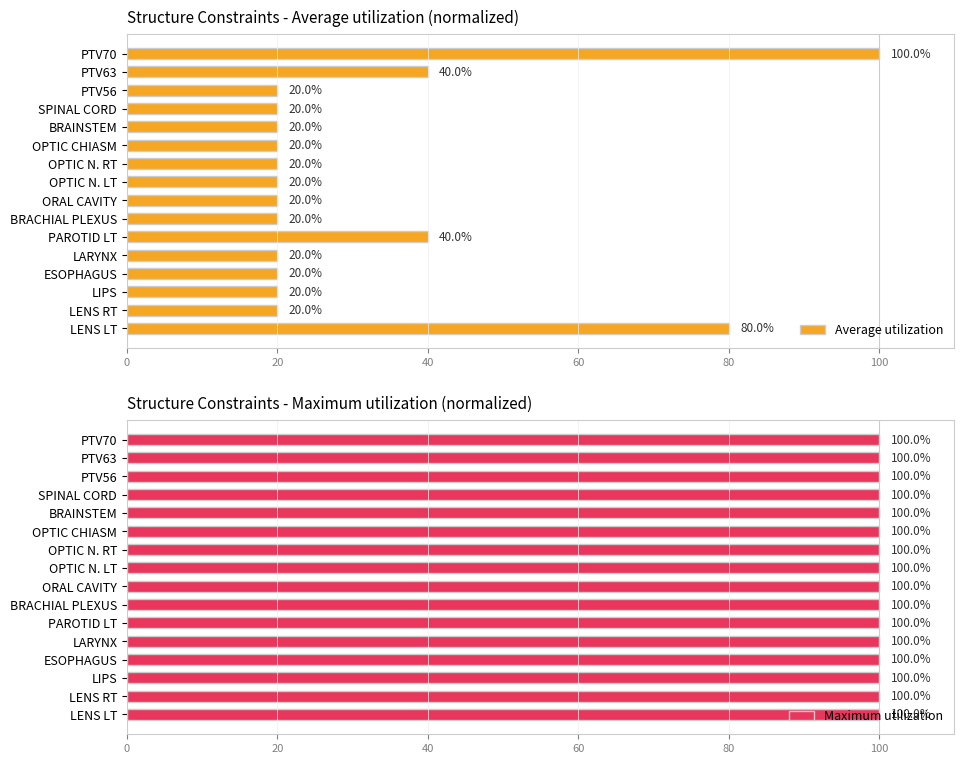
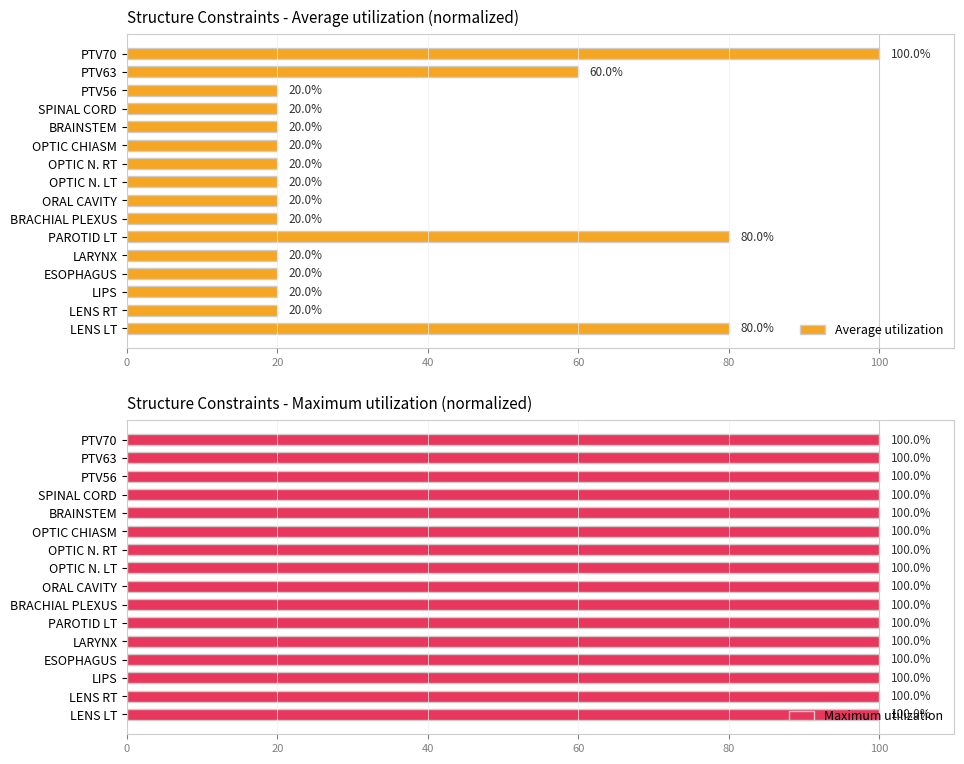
Structure Constraints - Average utilization (normalized), PTV63: 40.0% -> 60.0%
Structure Constraints - Average utilization (normalized), PAROTID LT: 40.0% -> 80.0%
